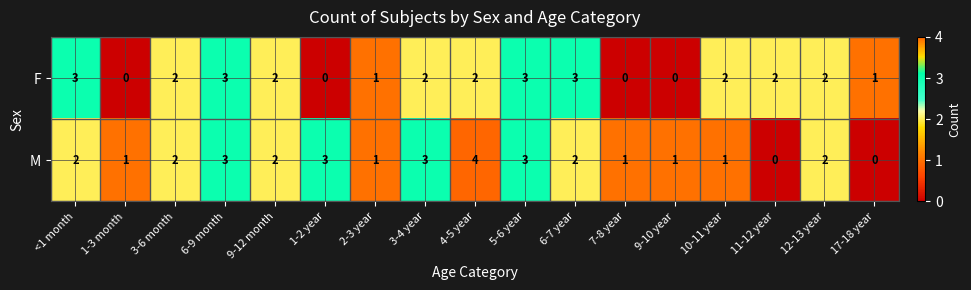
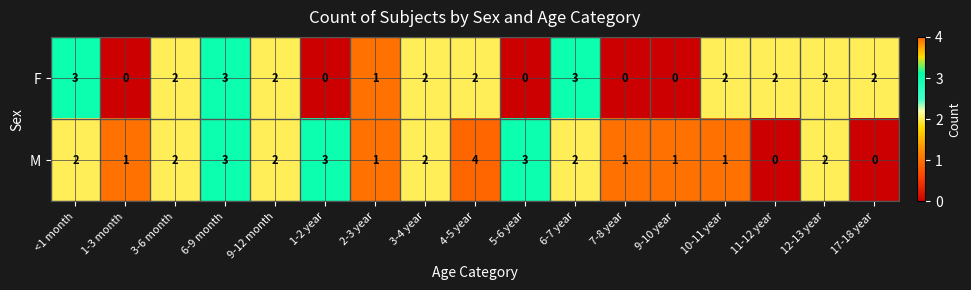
F, 5-6 year: 3 -> 0
F, 17-18 year: 1 -> 2
M, 3-4 year: 3 -> 2
